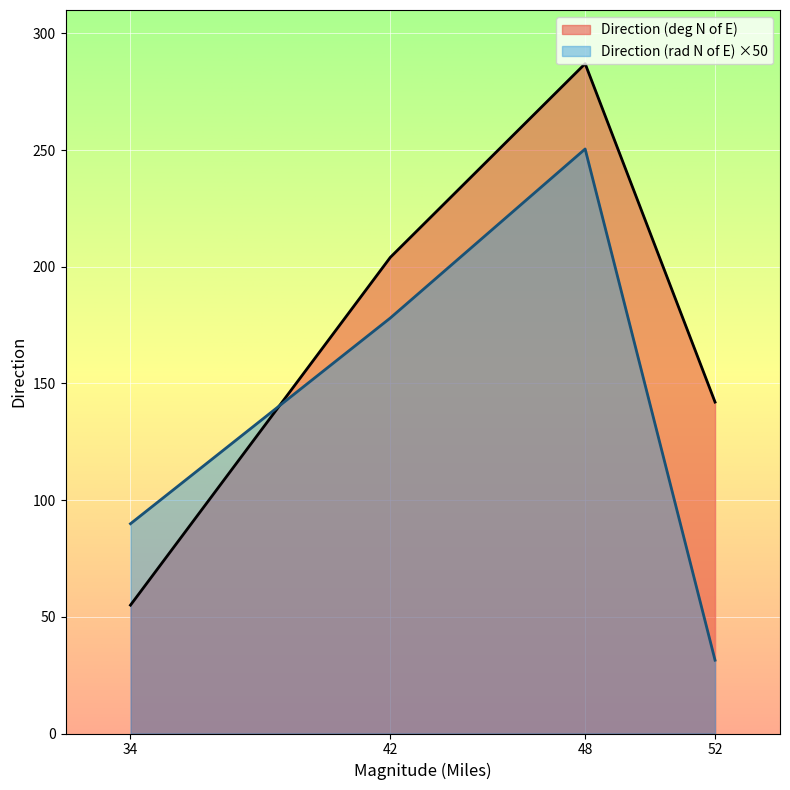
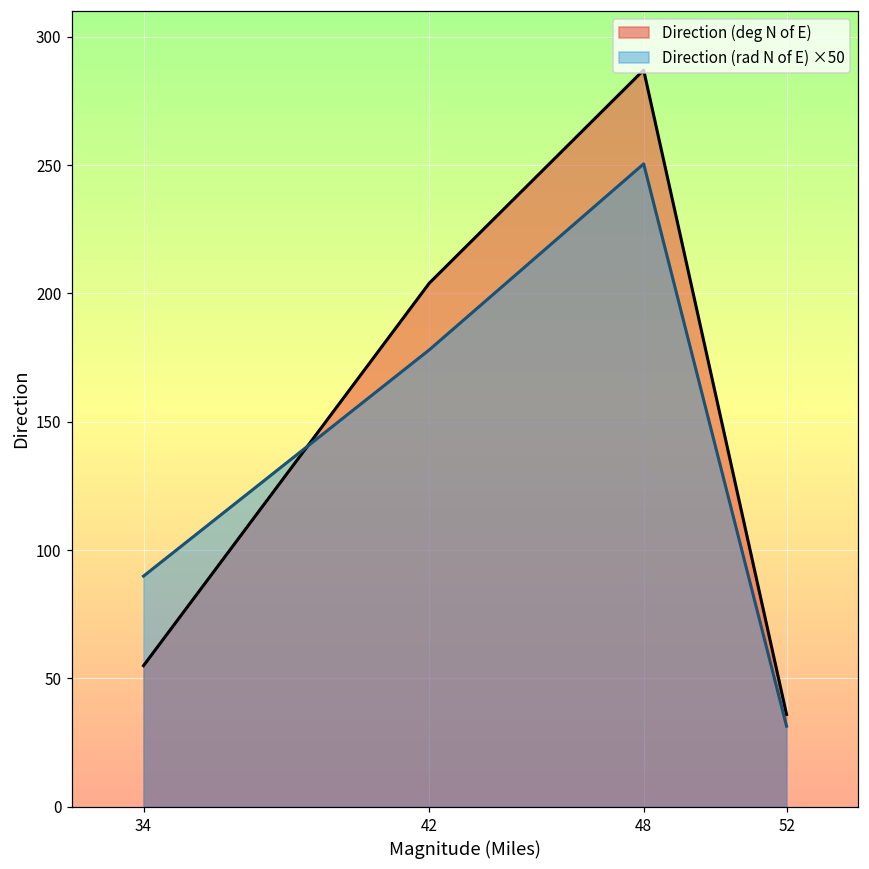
Direction (deg N of E), 52: 142 -> 36
